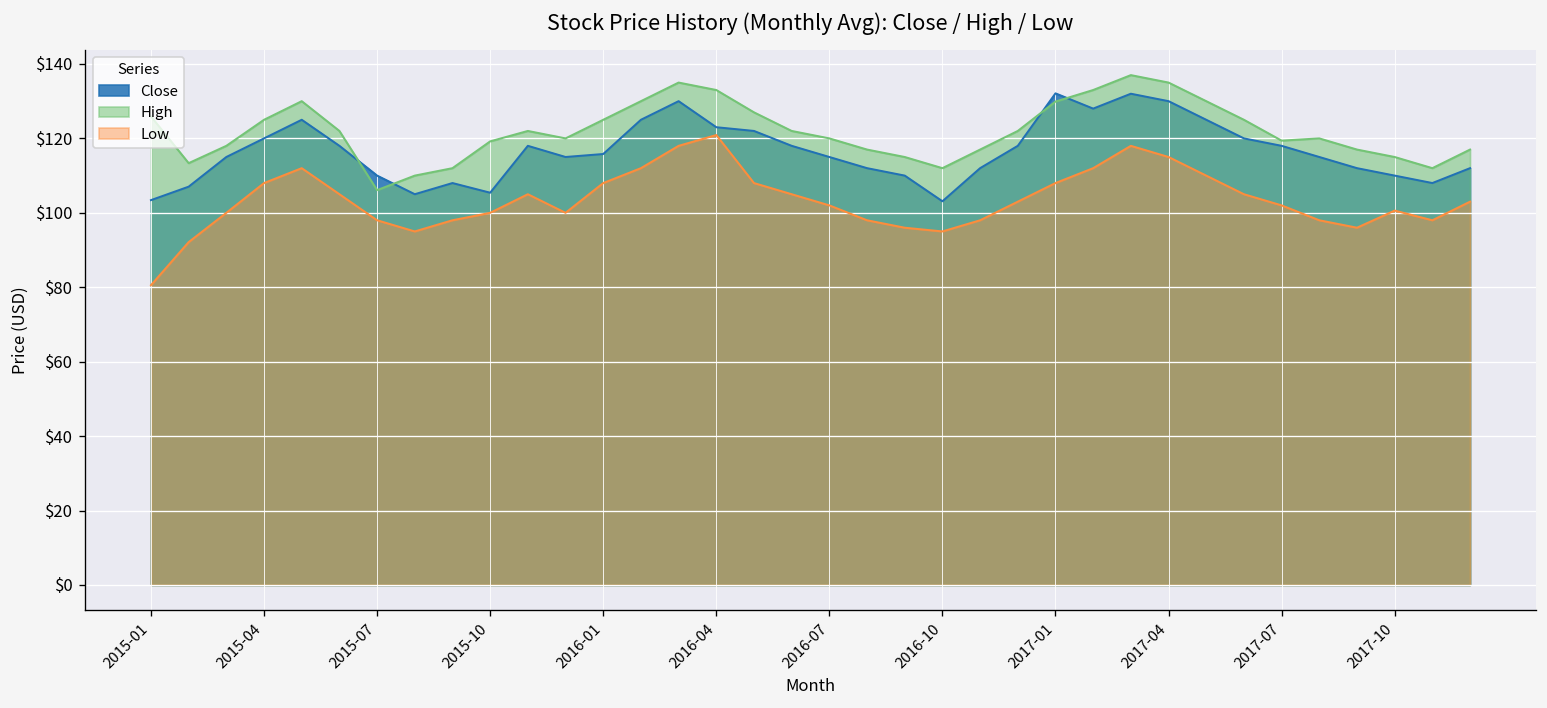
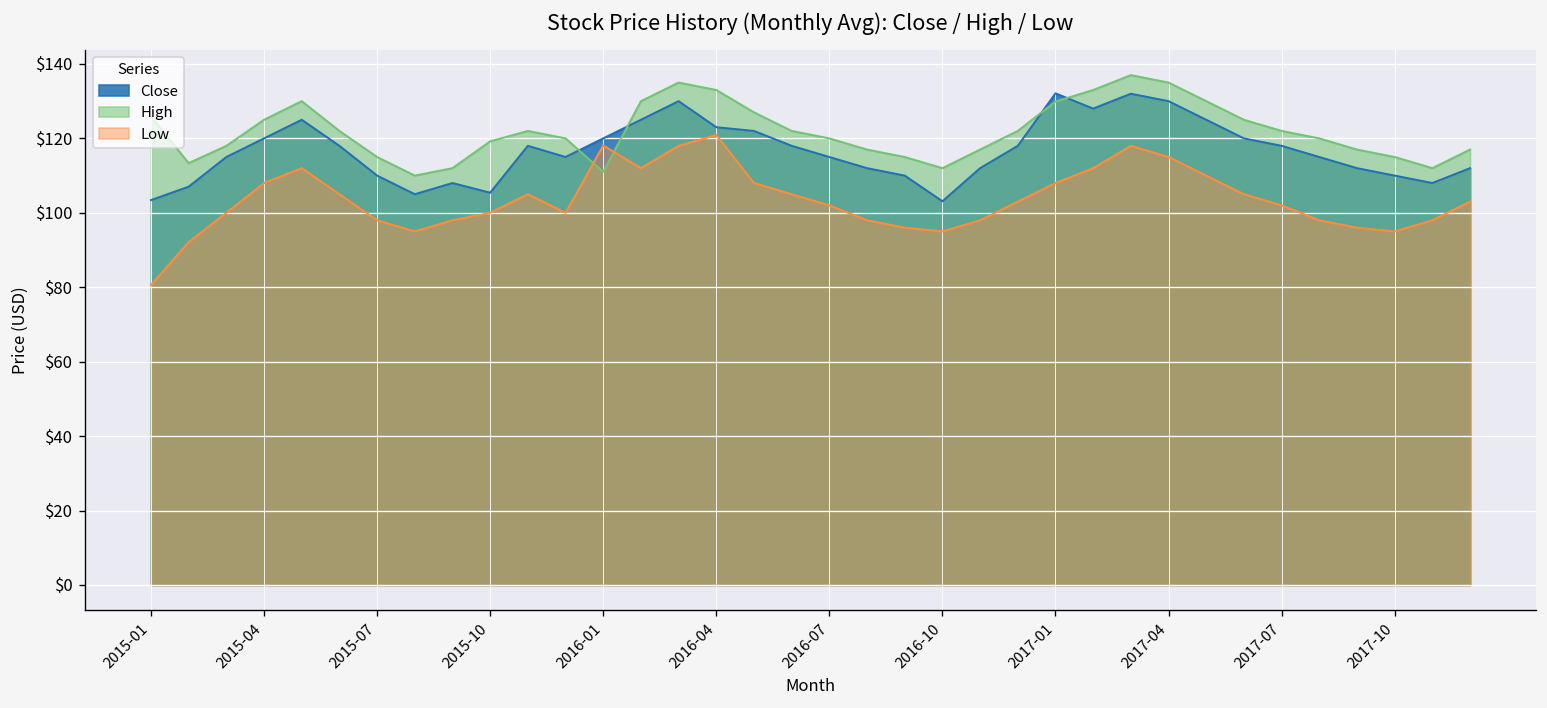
High, 2015-07: $106 -> $115
Close, 2016-01: $116 -> $120
High, 2016-01: $125 -> $111
Low, 2016-01: $108 -> $118
High, 2017-07: $119 -> $122
Low, 2017-10: $101 -> $95
